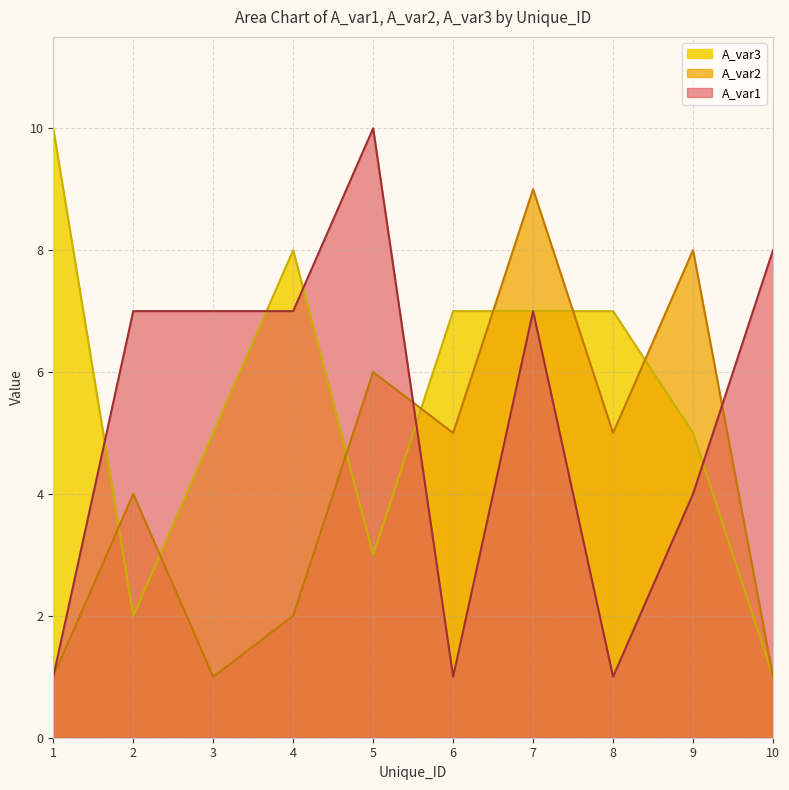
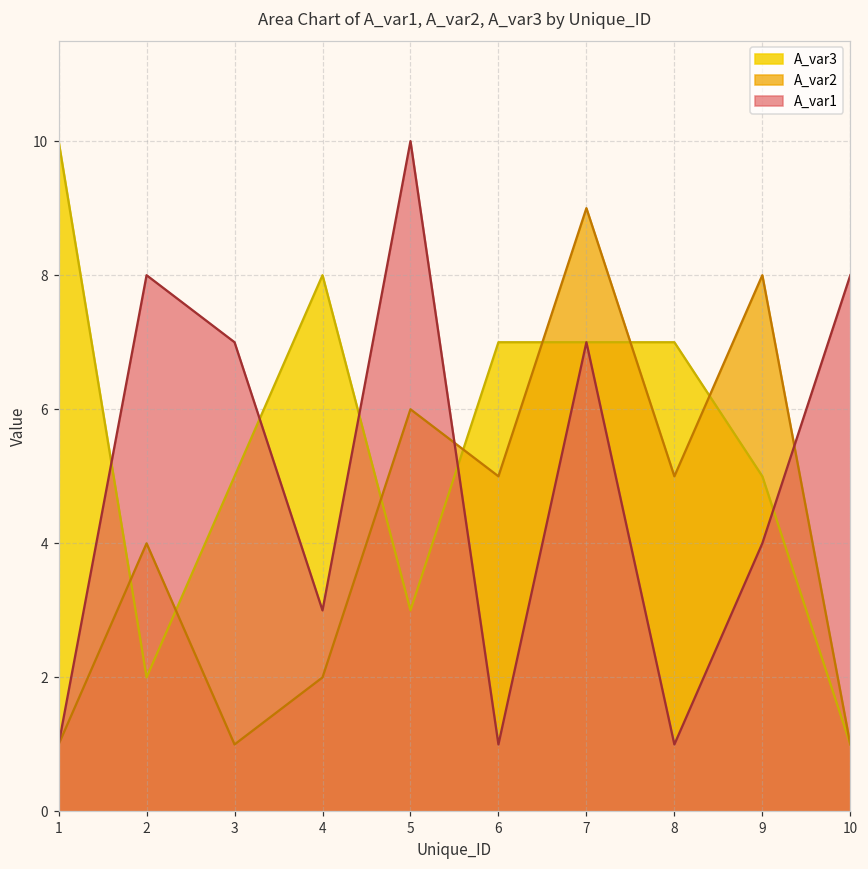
A_var1, 2: 7 -> 8
A_var1, 4: 7 -> 3
